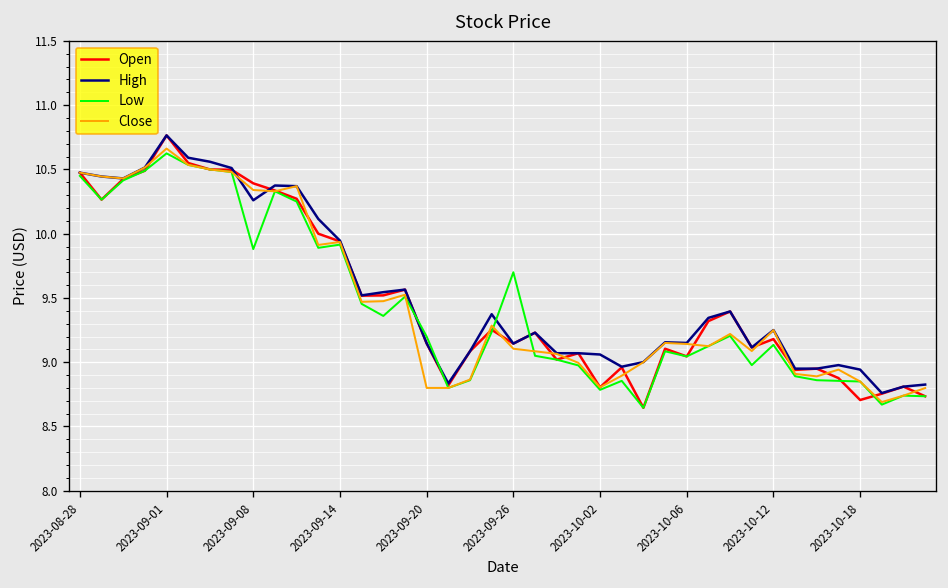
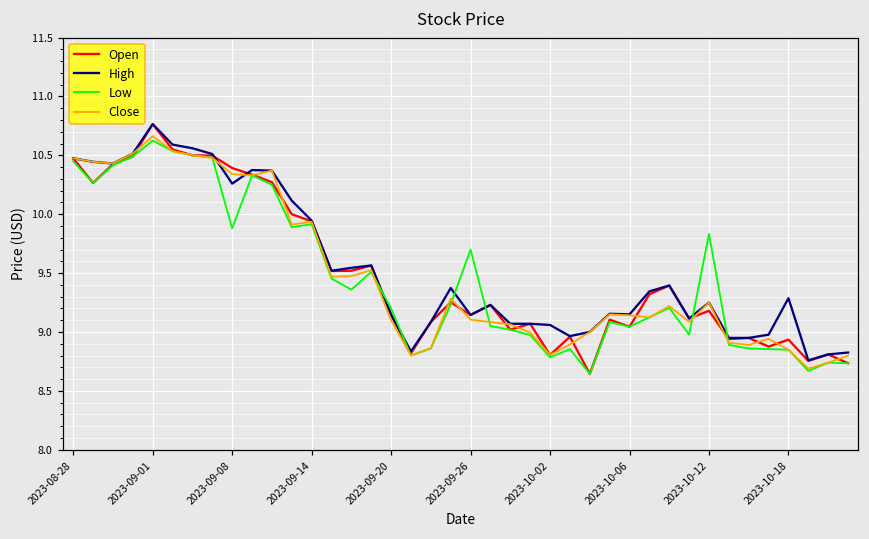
Close, 2023-09-20: 8.8 -> 9.1
Low, 2023-10-12: 9.14 -> 9.83
Open, 2023-10-18: 8.71 -> 8.94
High, 2023-10-18: 8.94 -> 9.29
